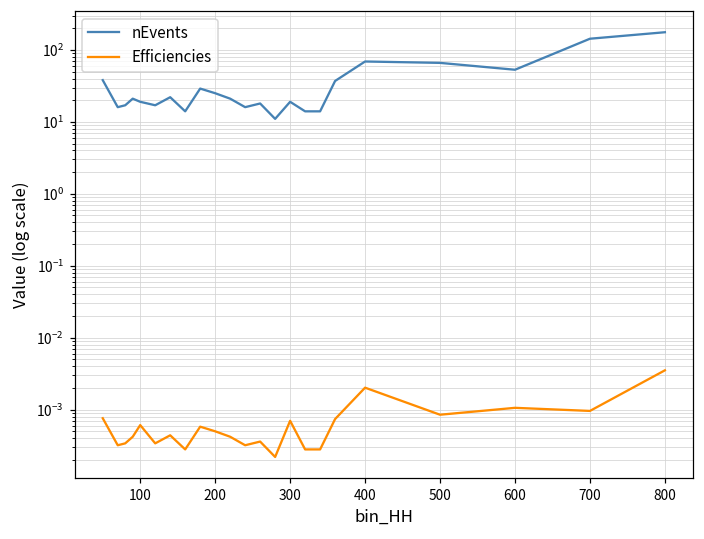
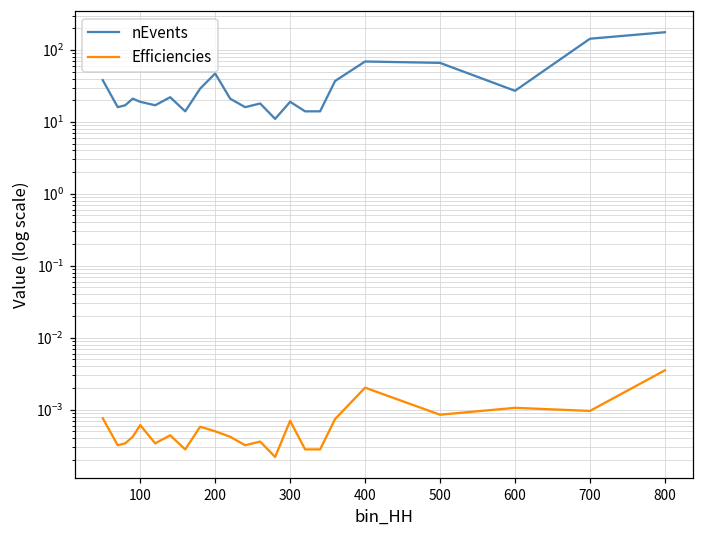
nEvents, 200: 25 -> 50
nEvents, 600: 50 -> 27
